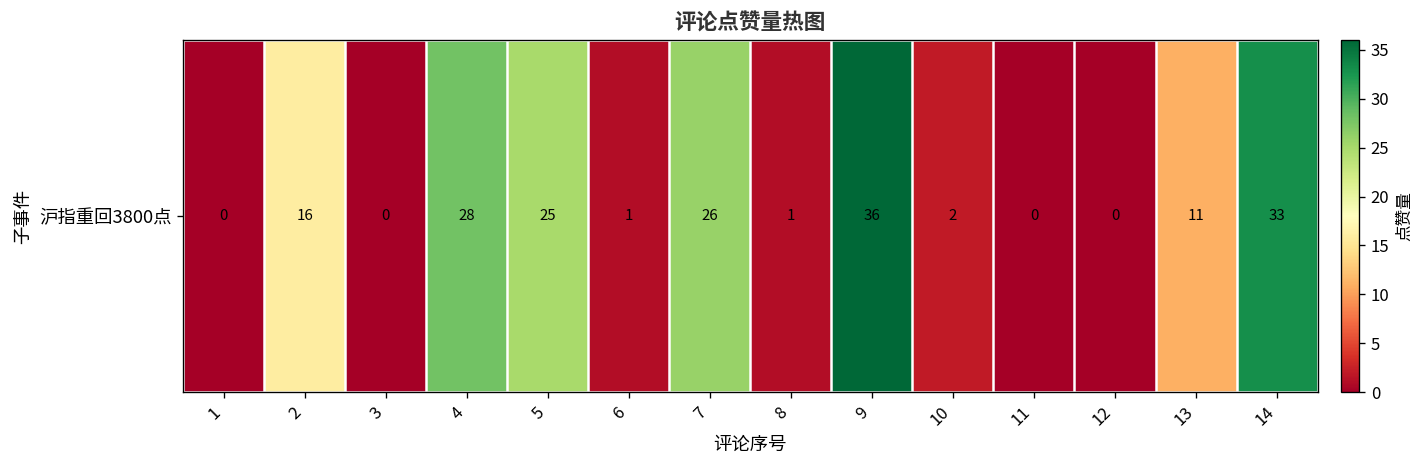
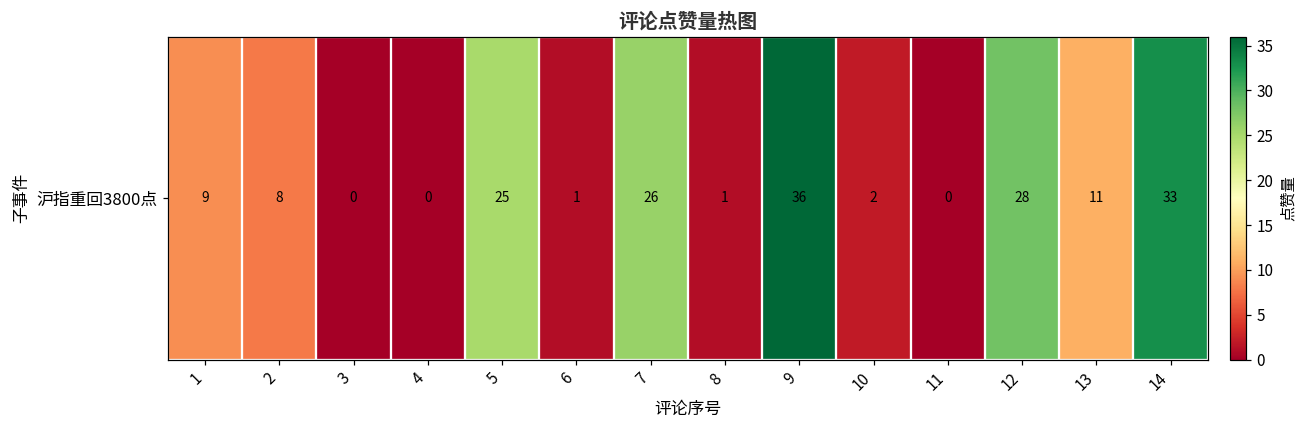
沪指重回3800点, 1: 0 -> 9
沪指重回3800点, 2: 16 -> 8
沪指重回3800点, 4: 28 -> 0
沪指重回3800点, 12: 0 -> 28
